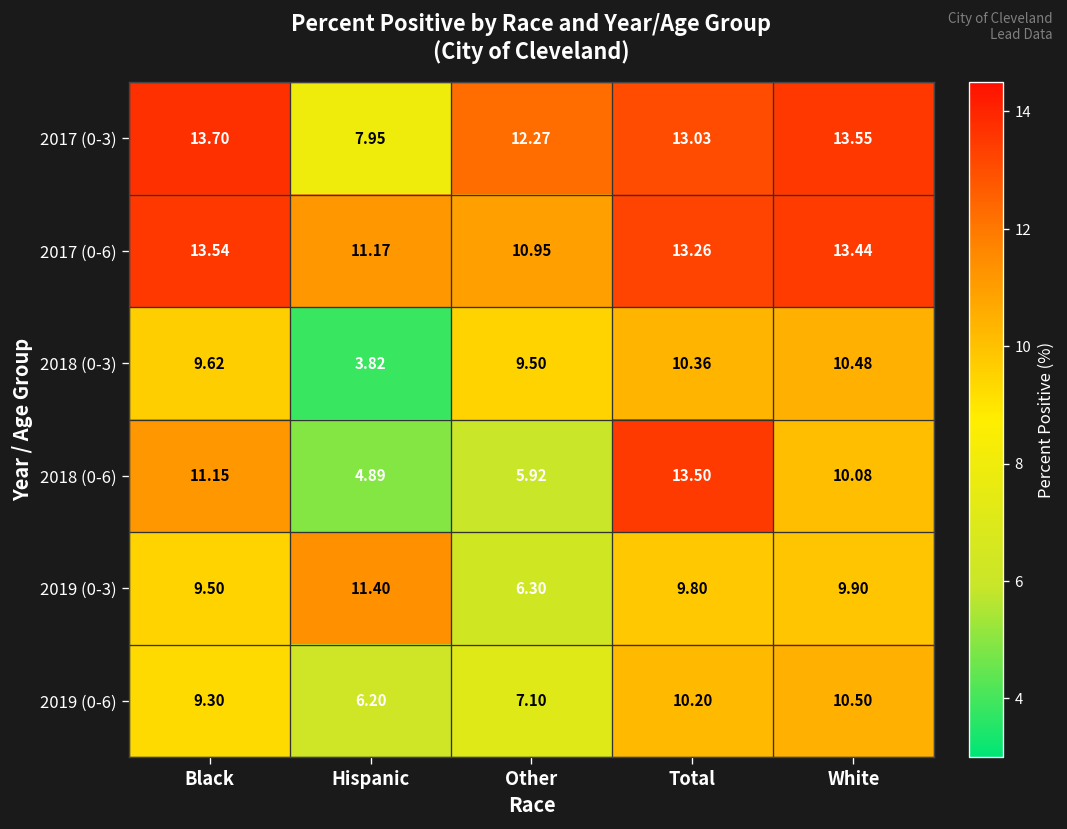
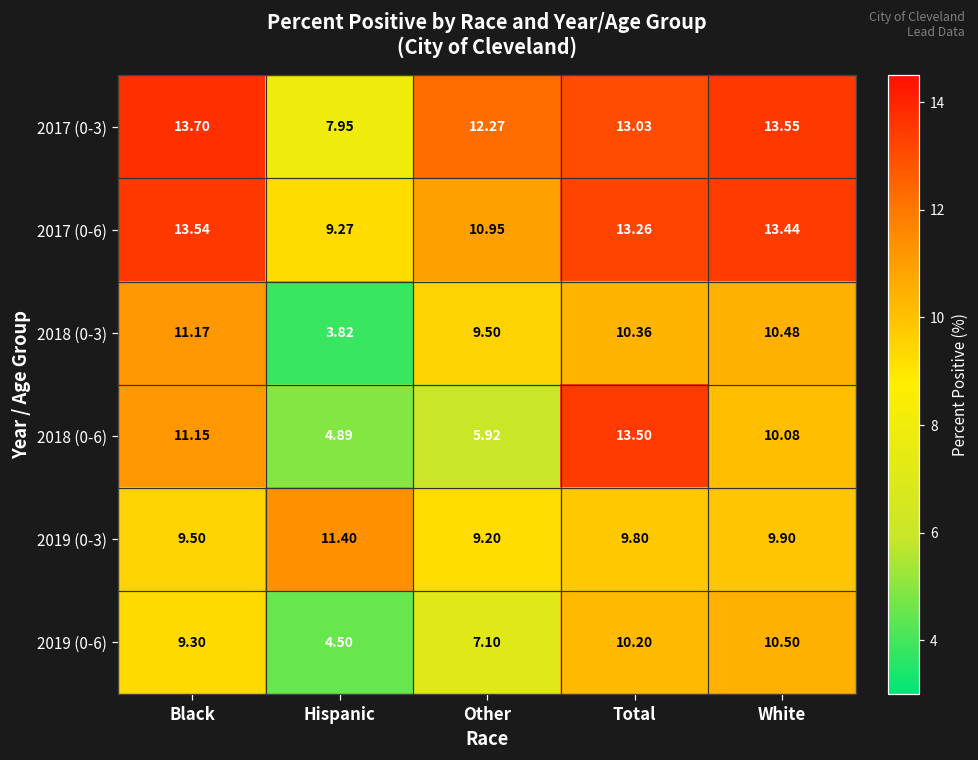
2017 (0-6), Hispanic: 11.17 -> 9.27
2018 (0-3), Black: 9.62 -> 11.17
2019 (0-3), Other: 6.30 -> 9.20
2019 (0-6), Hispanic: 6.20 -> 4.50
